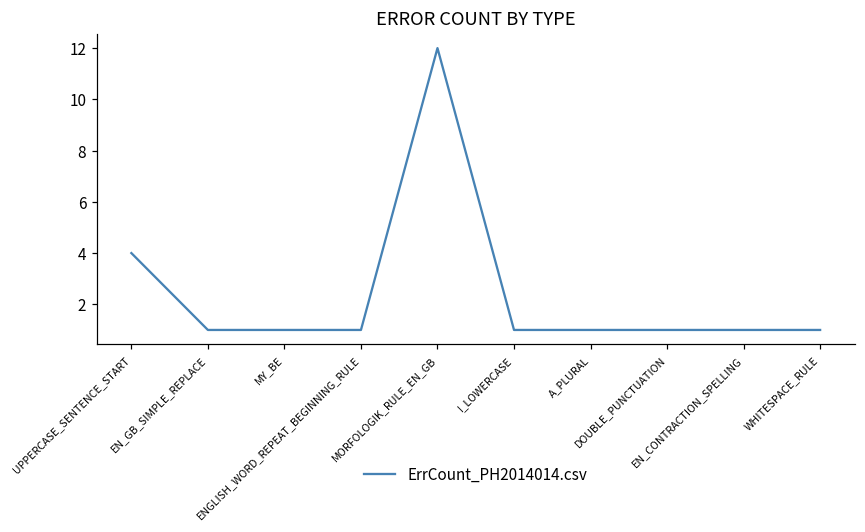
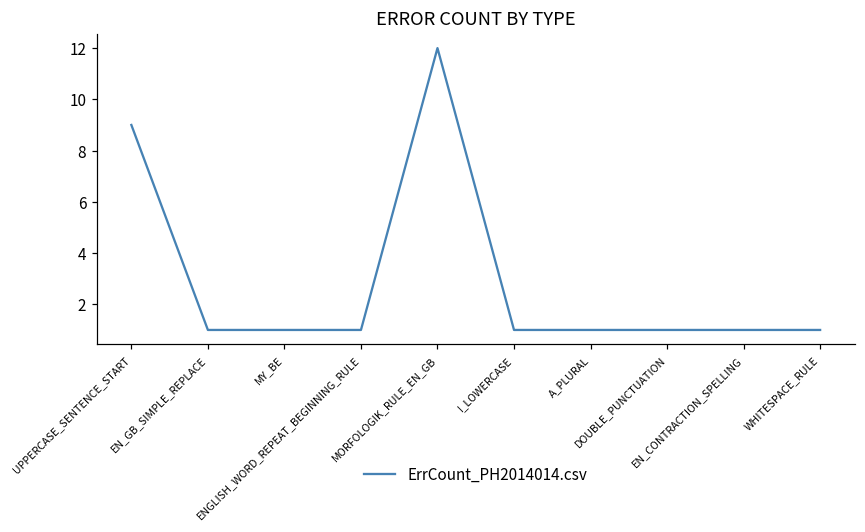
UPPERCASE_SENTENCE_START: 4 -> 9
